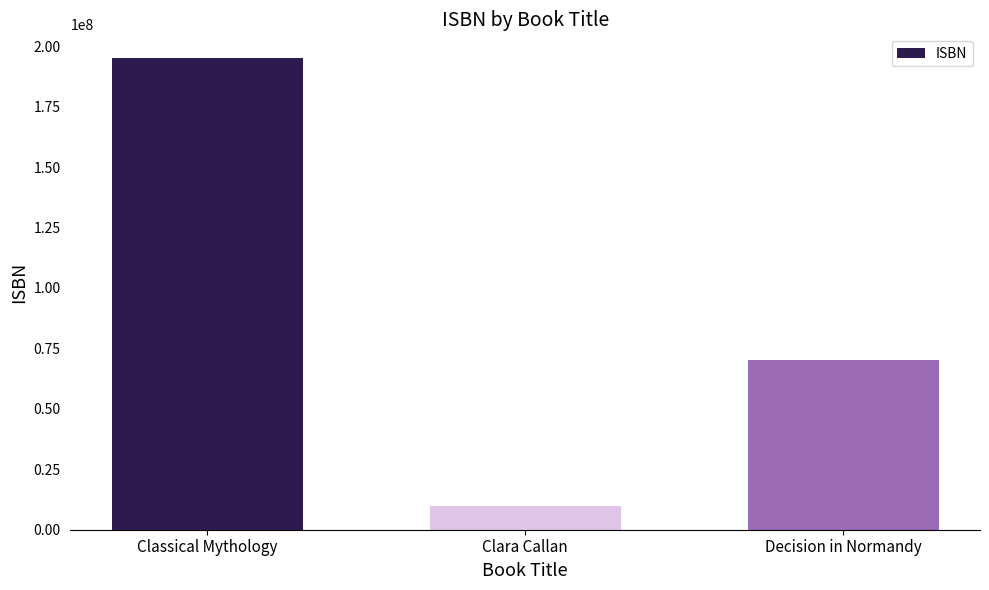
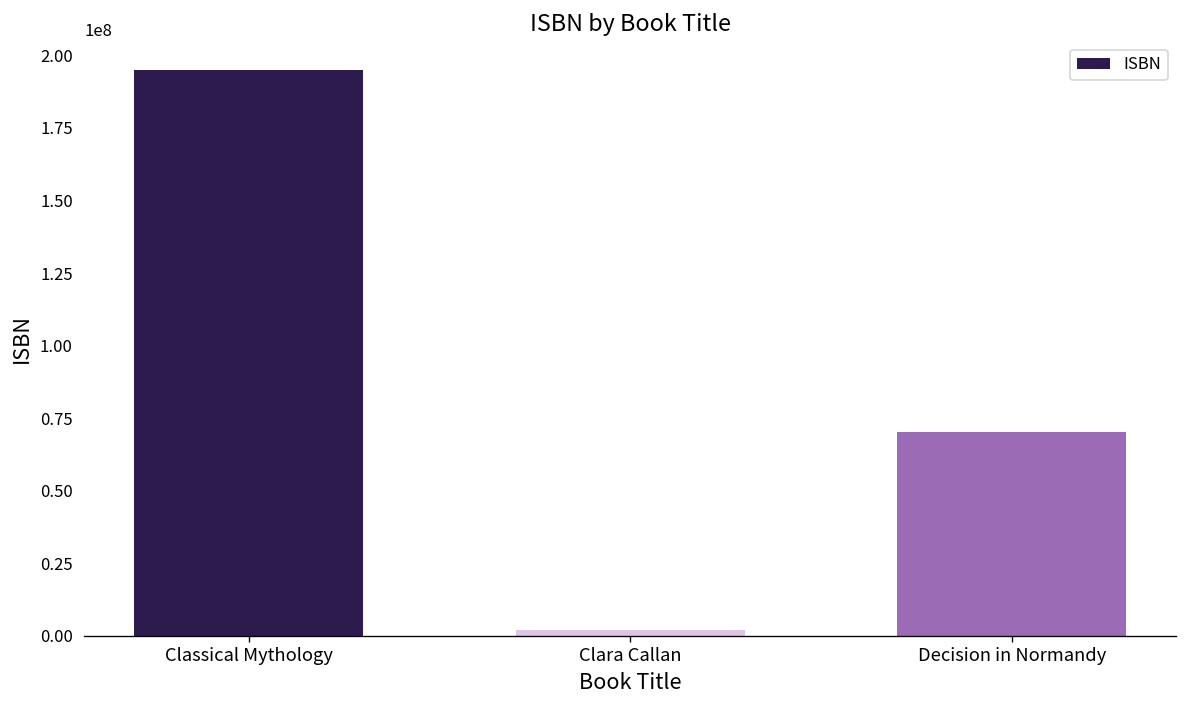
Clara Callan: 10000000 -> 2000000
